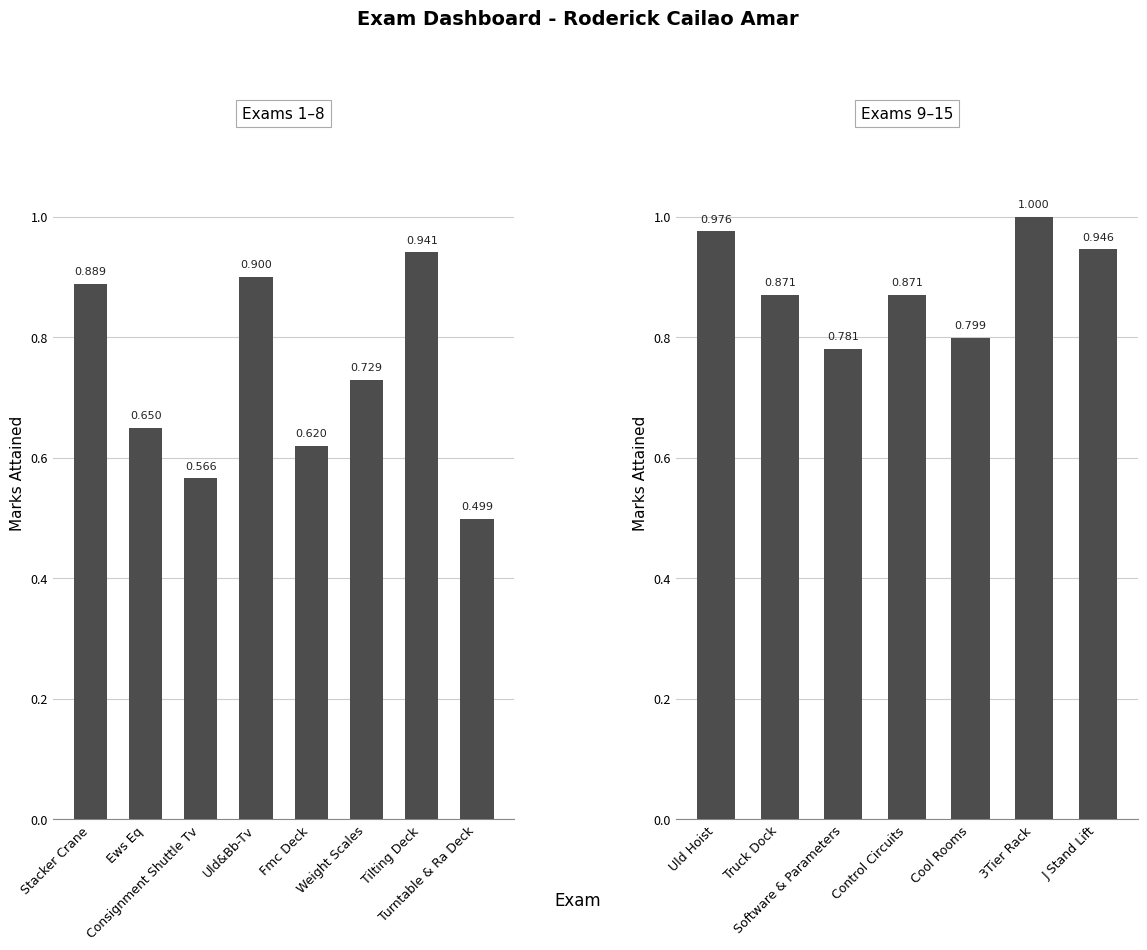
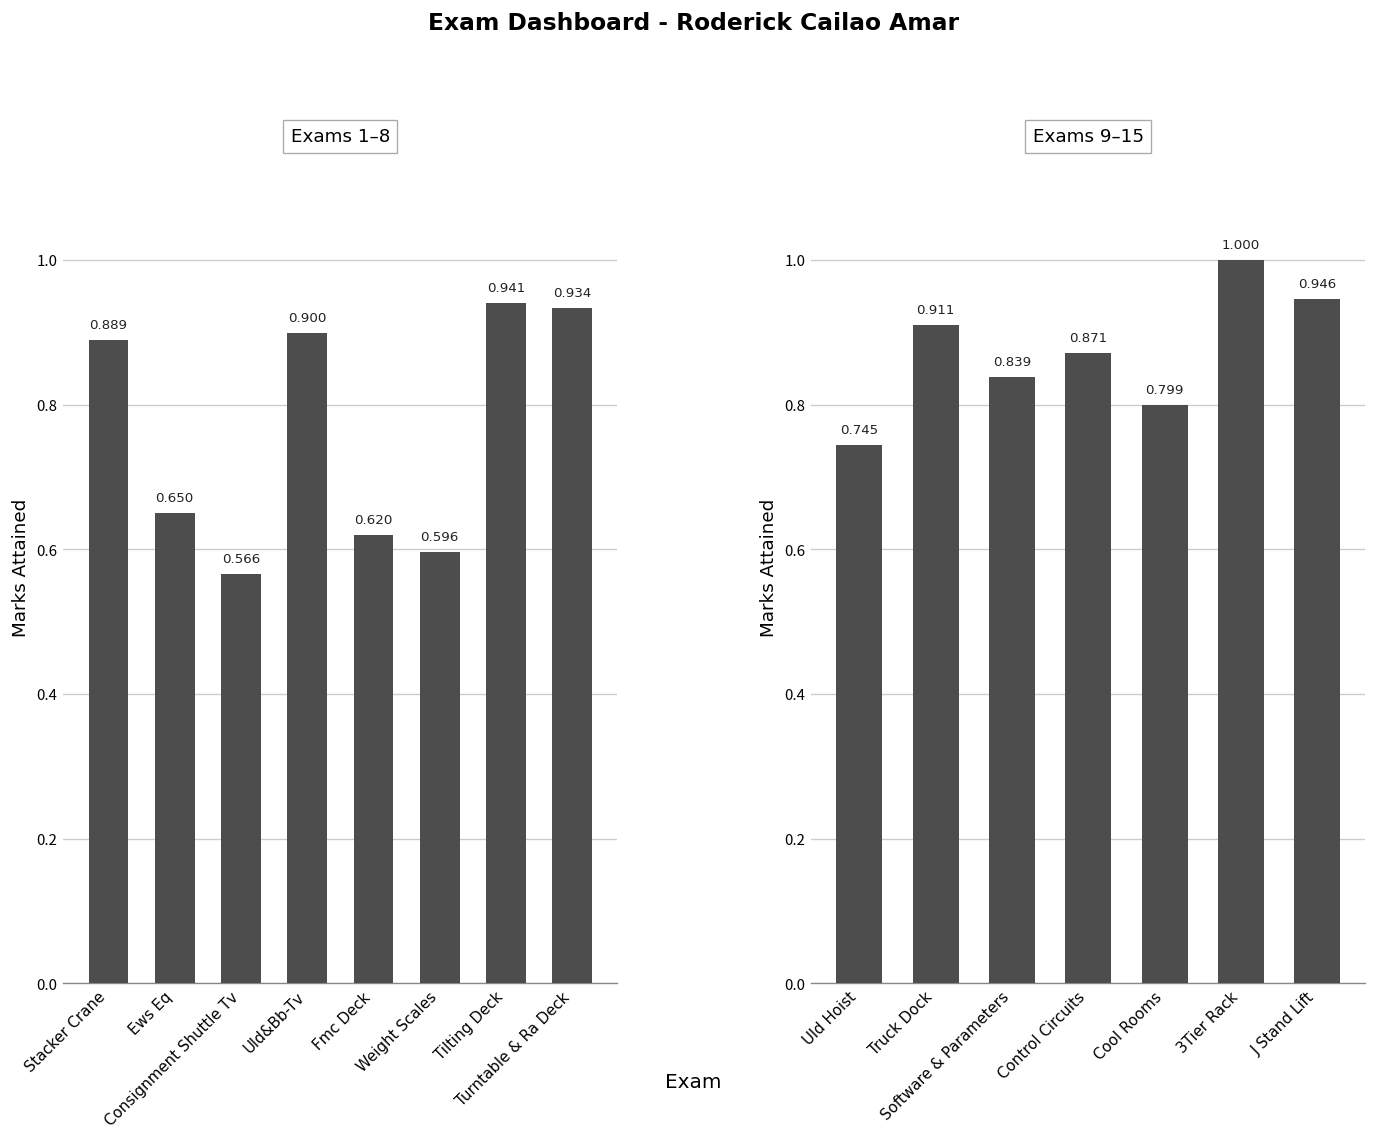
Exams 1–8, Weight Scales: 0.729 -> 0.596
Exams 1–8, Turntable & Ra Deck: 0.499 -> 0.934
Exams 9–15, Uld Hoist: 0.976 -> 0.745
Exams 9–15, Truck Dock: 0.871 -> 0.911
Exams 9–15, Software & Parameters: 0.781 -> 0.839
